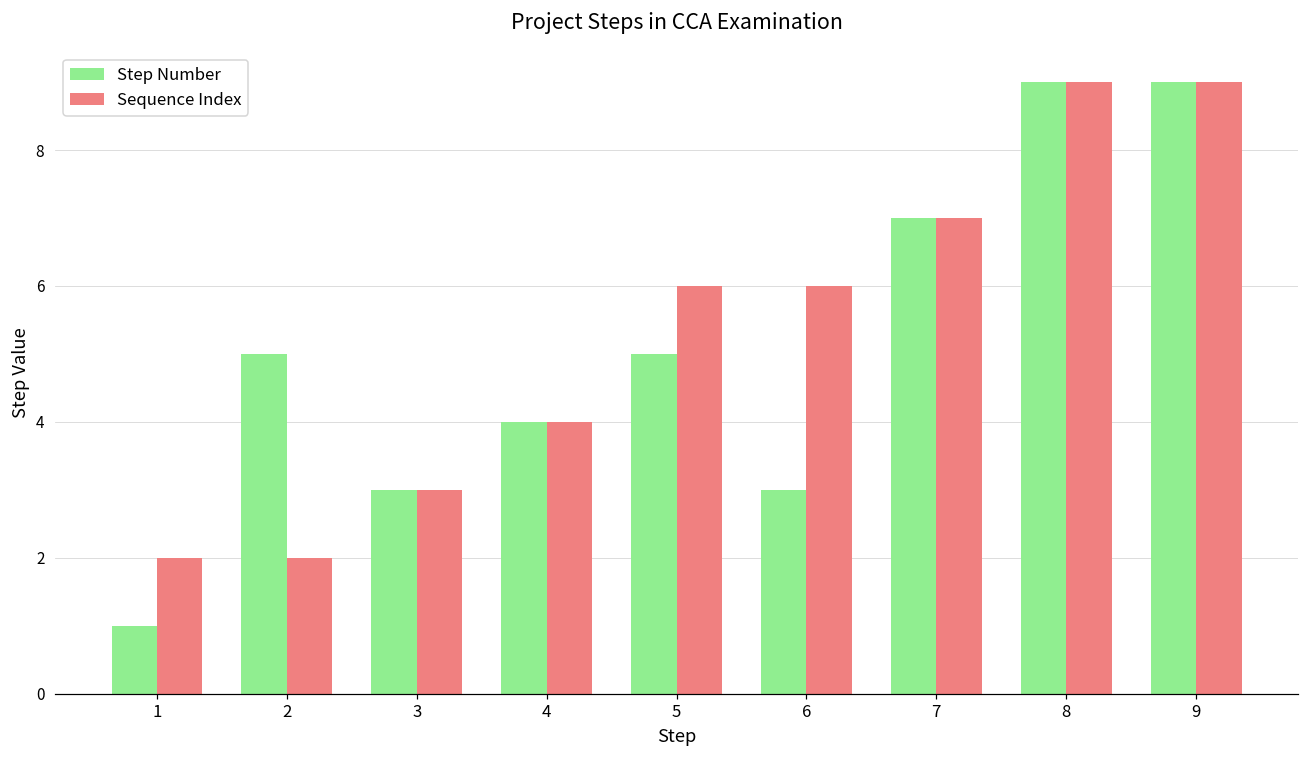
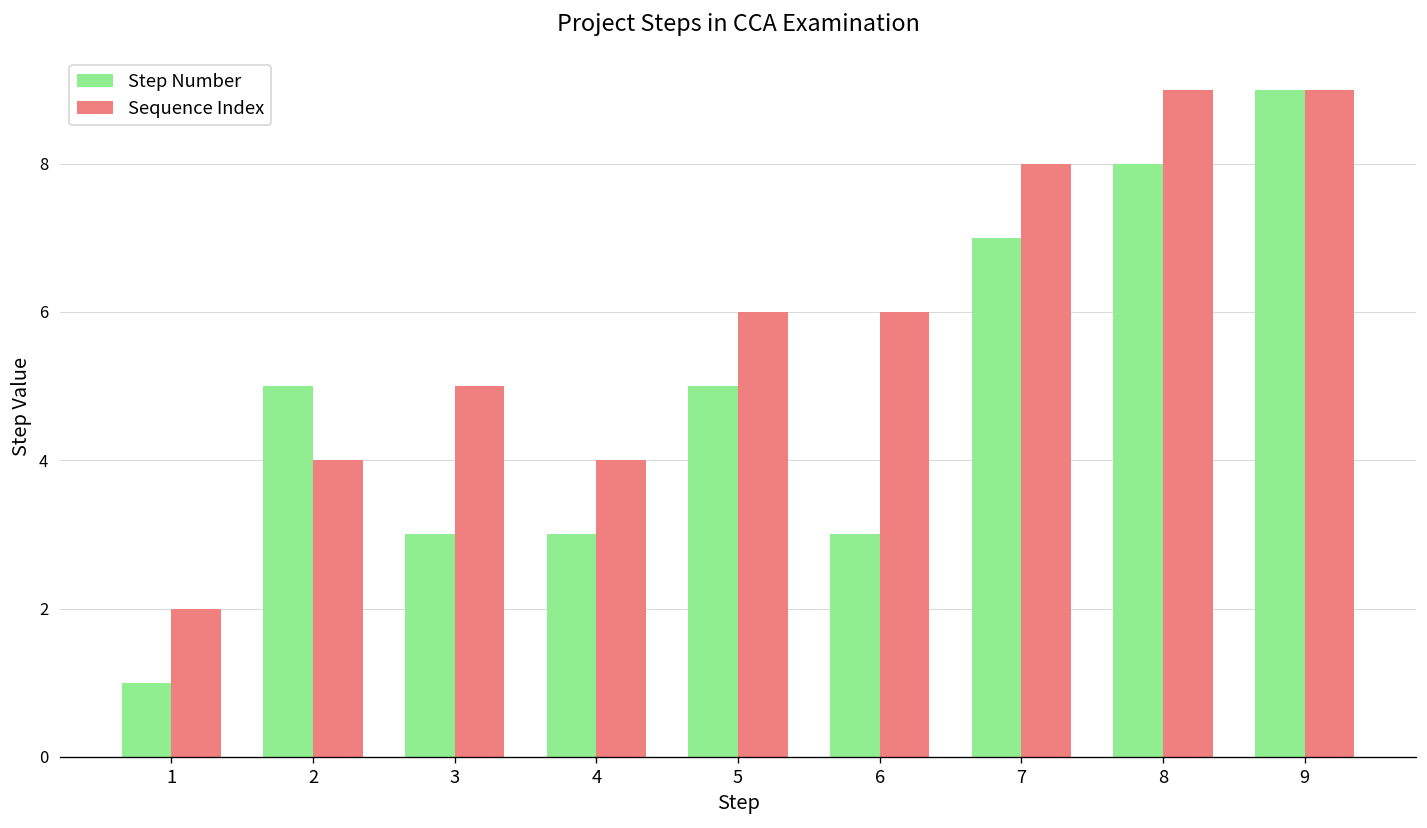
Sequence Index, 2: 2 -> 4
Sequence Index, 3: 3 -> 5
Step Number, 4: 4 -> 3
Sequence Index, 7: 7 -> 8
Step Number, 8: 9 -> 8
